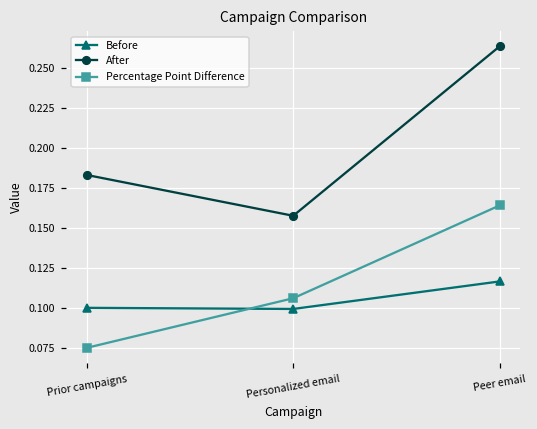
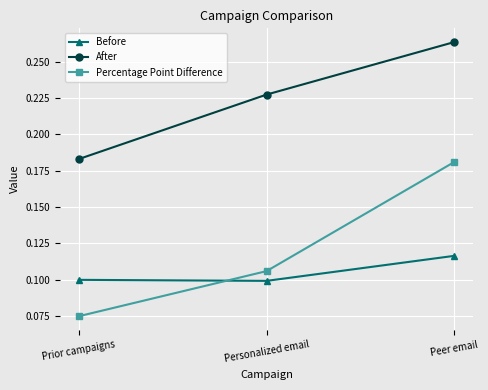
After, Personalized email: 0.158 -> 0.227
Percentage Point Difference, Peer email: 0.164 -> 0.181
